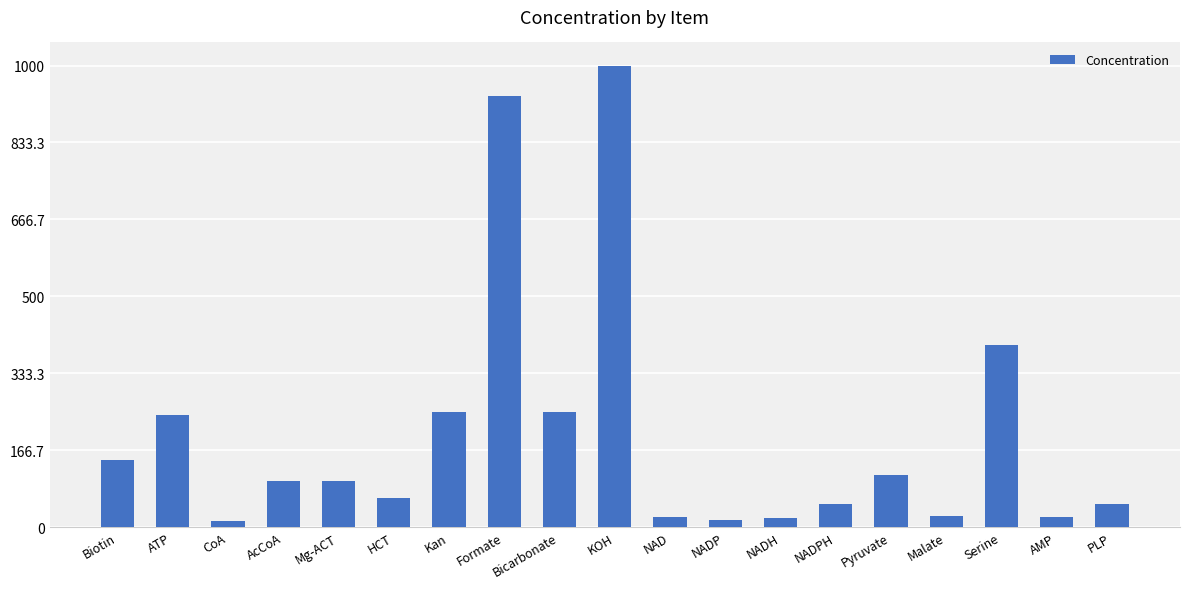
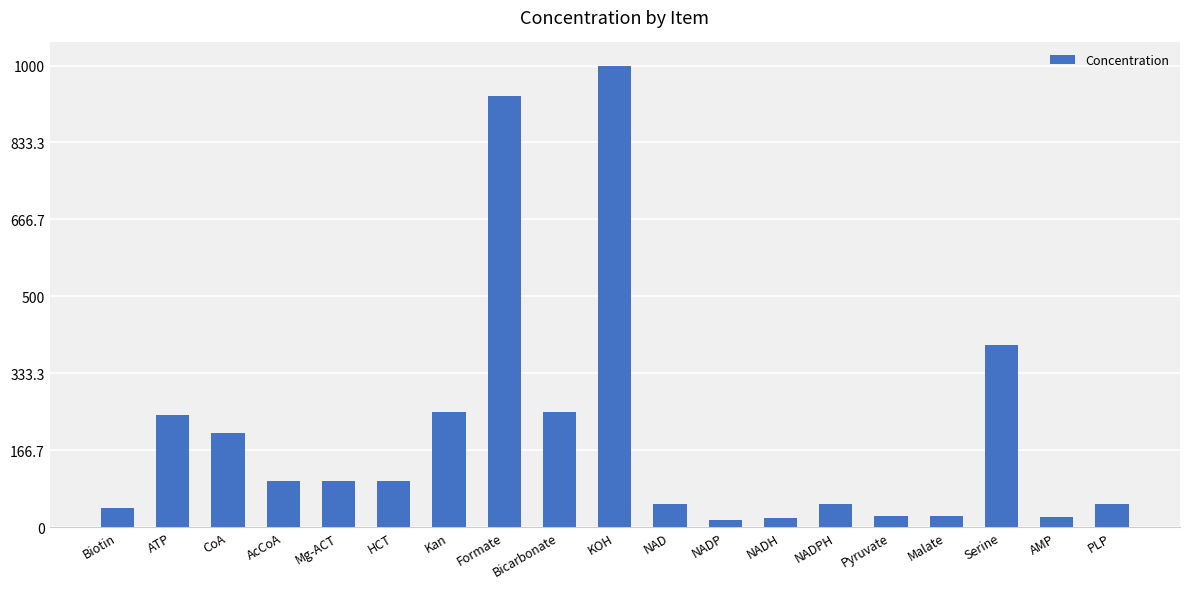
Biotin: 150 -> 40
CoA: 10 -> 200
HCT: 60 -> 100
NAD: 20 -> 50
Pyruvate: 110 -> 30
